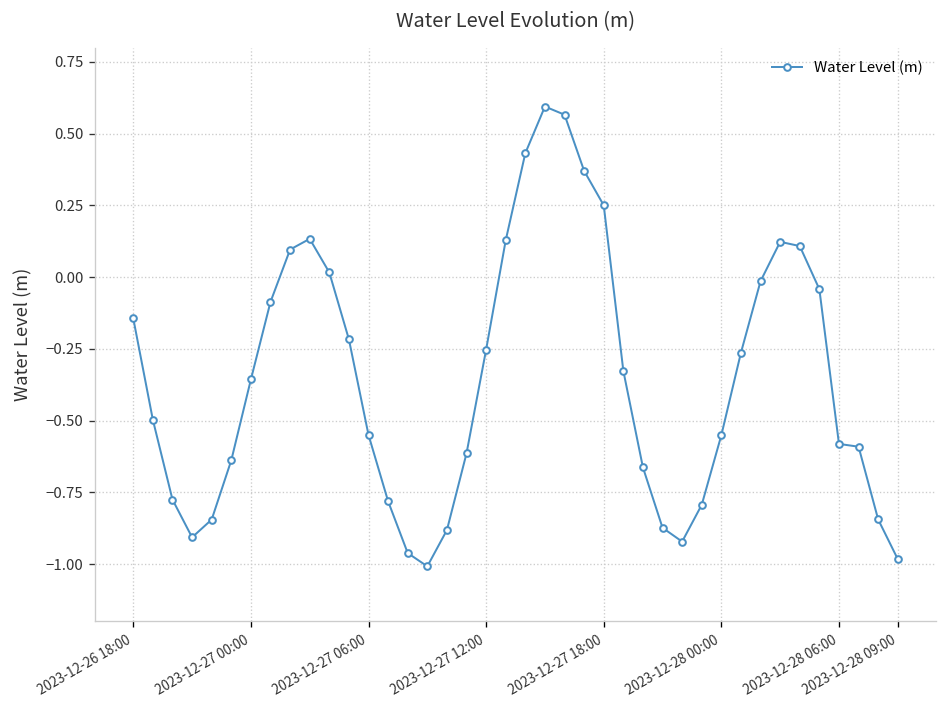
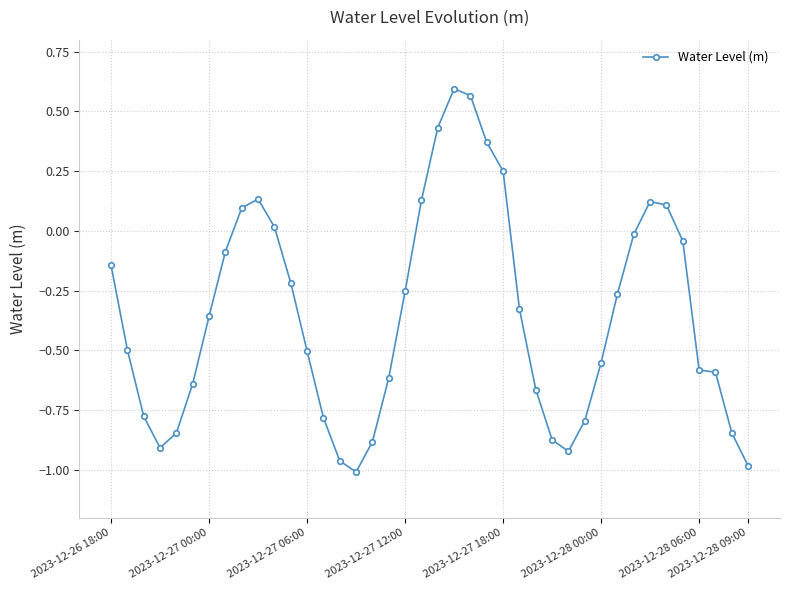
2023-12-27 06:00: -0.55 -> -0.50
